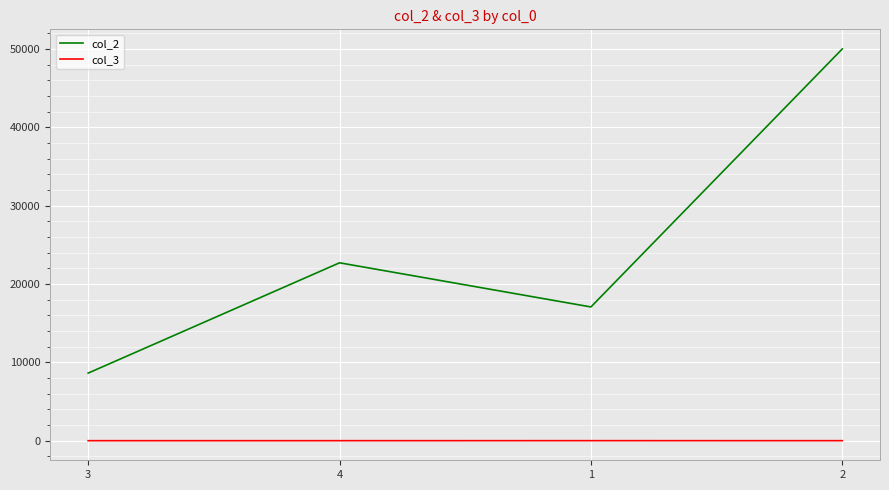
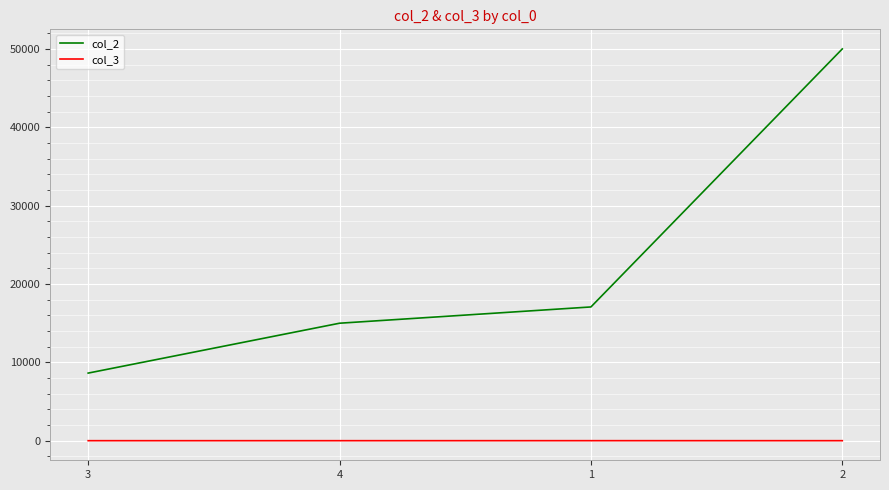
col_2, 4: 23000 -> 15000
